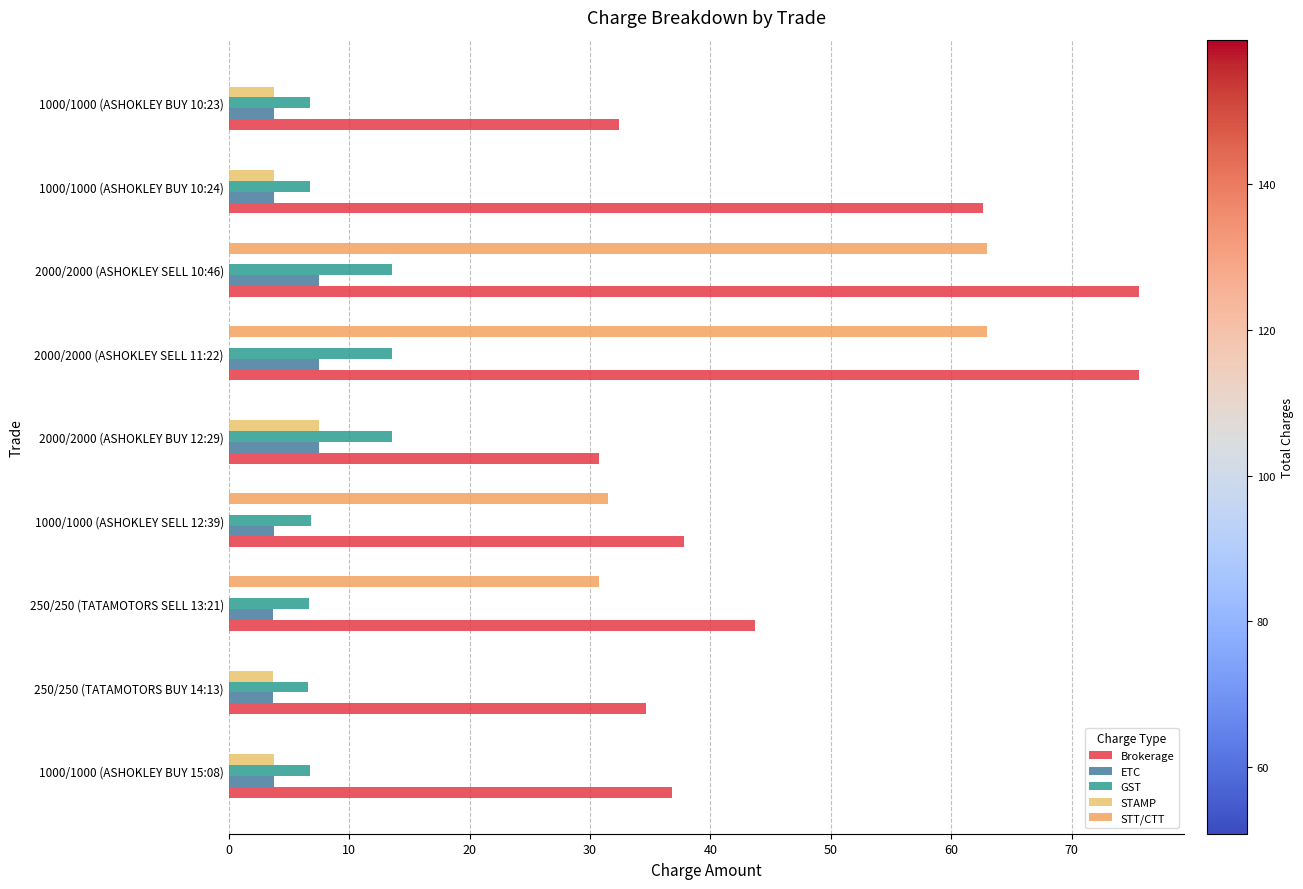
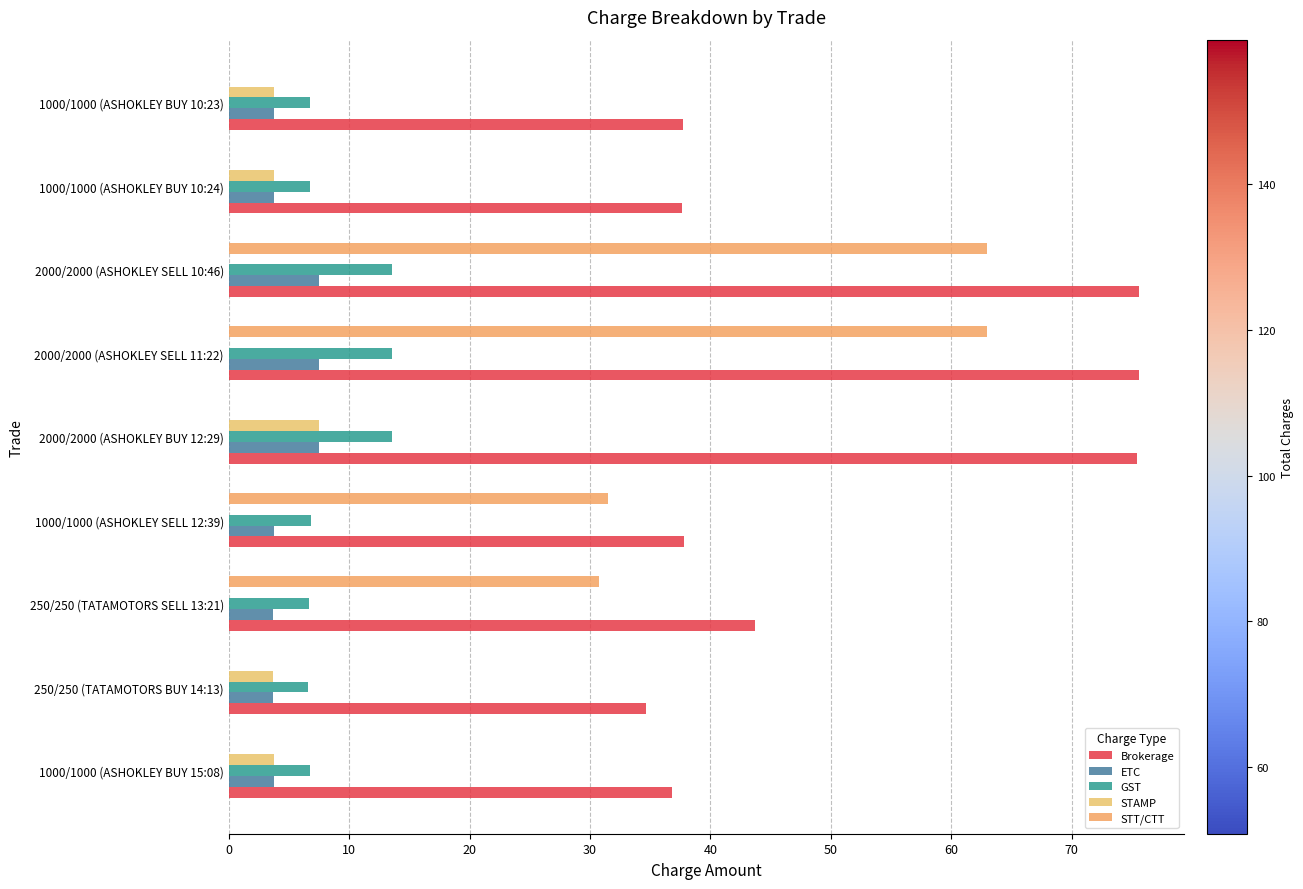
Brokerage, 1000/1000 (ASHOKLEY BUY 10:23): 32.4 -> 37.7
Brokerage, 1000/1000 (ASHOKLEY BUY 10:24): 62.7 -> 37.7
Brokerage, 2000/2000 (ASHOKLEY BUY 12:29): 30.8 -> 75.4
